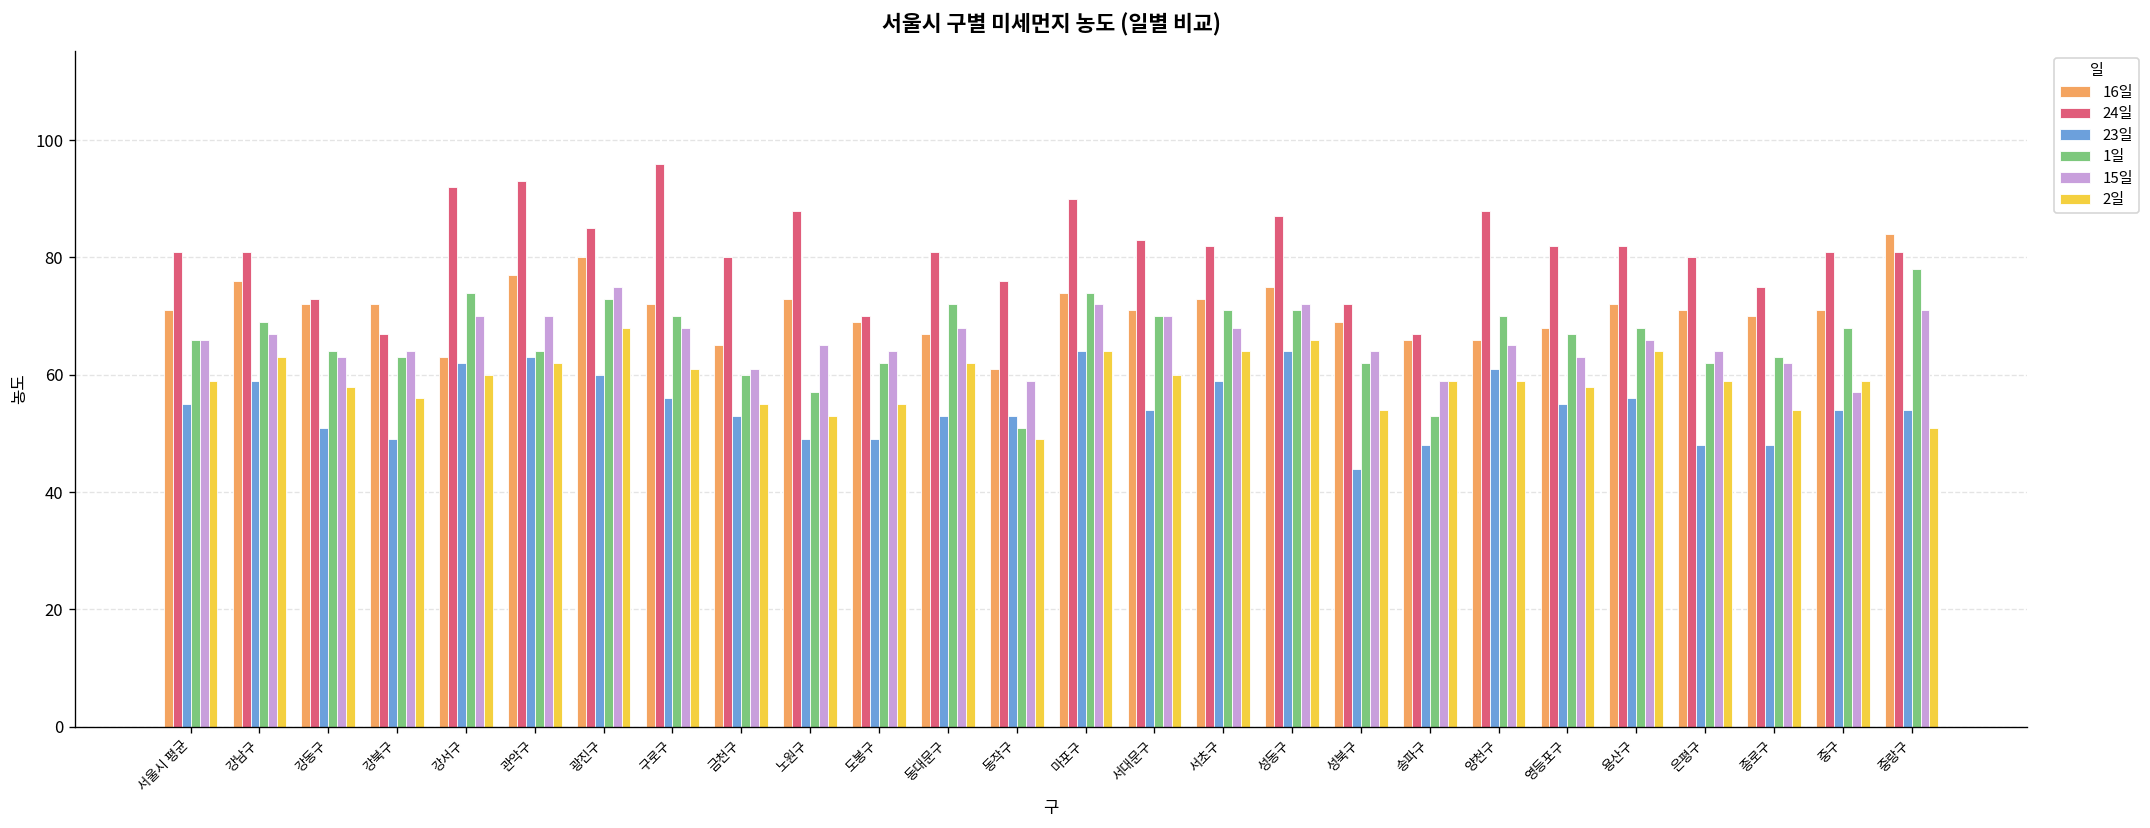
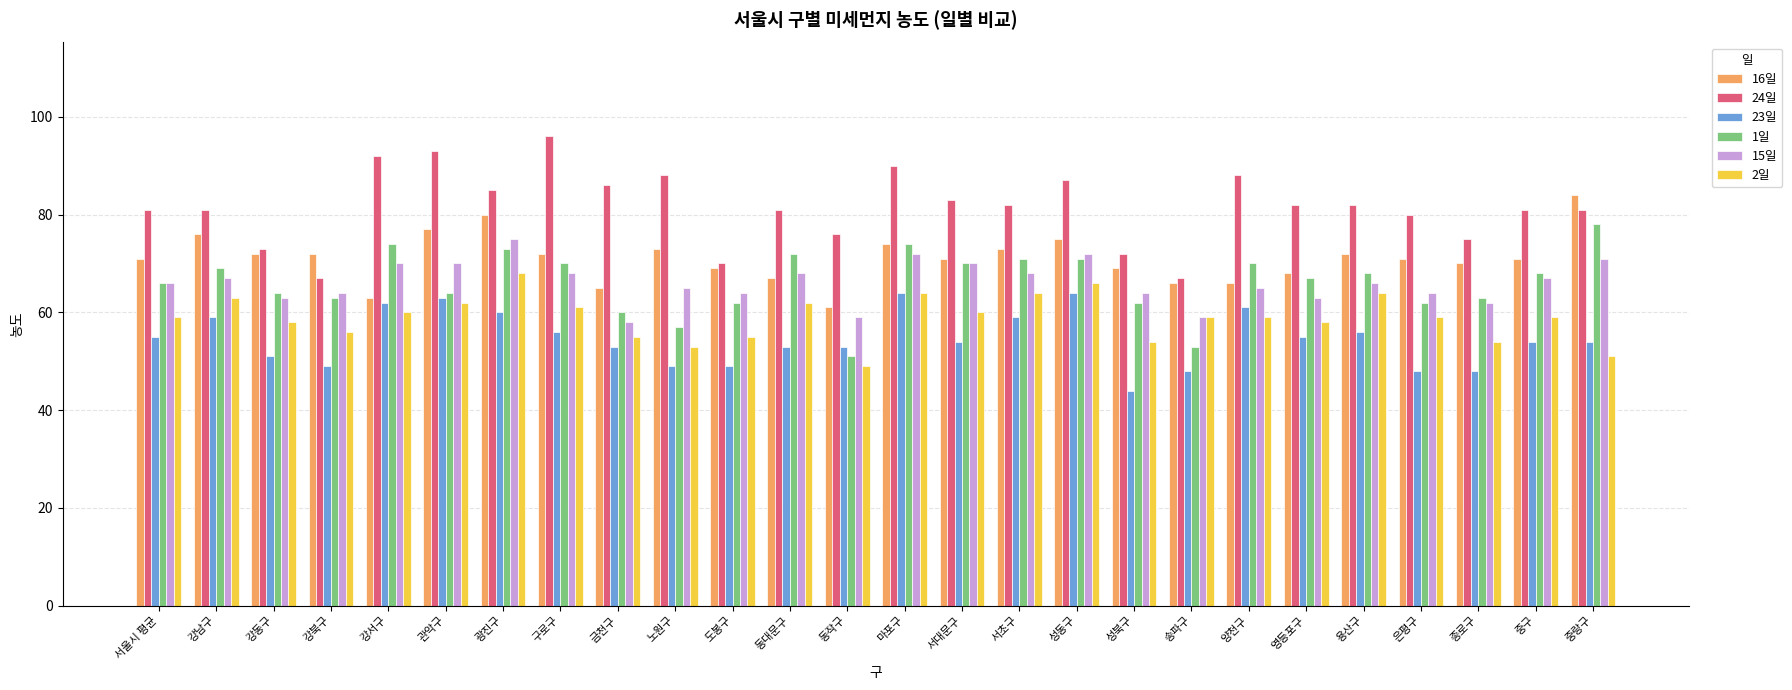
24일, 금천구: 80 -> 86
15일, 금천구: 61 -> 58
15일, 중구: 57 -> 67
